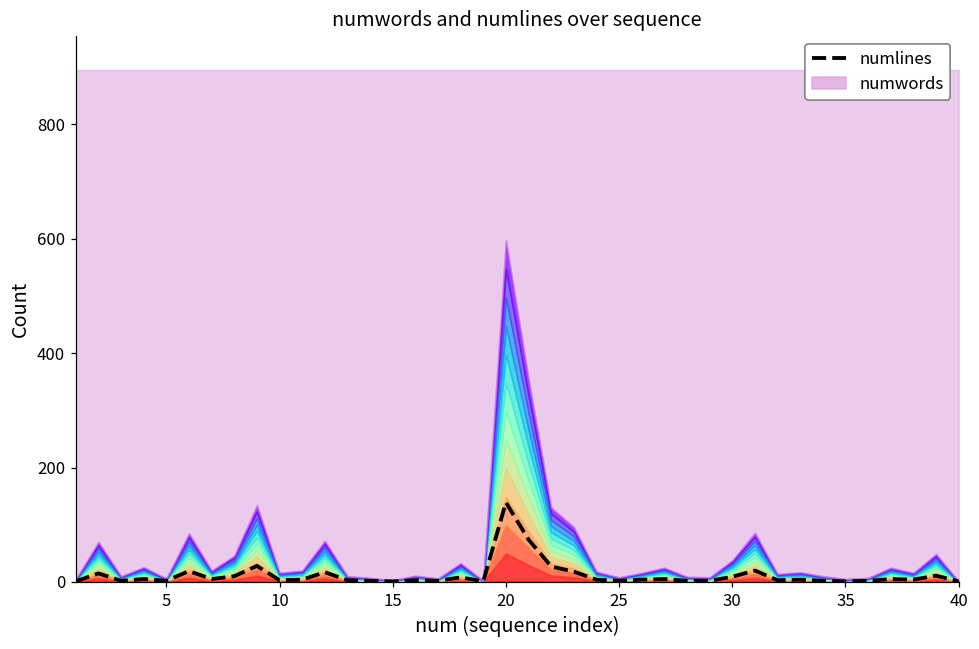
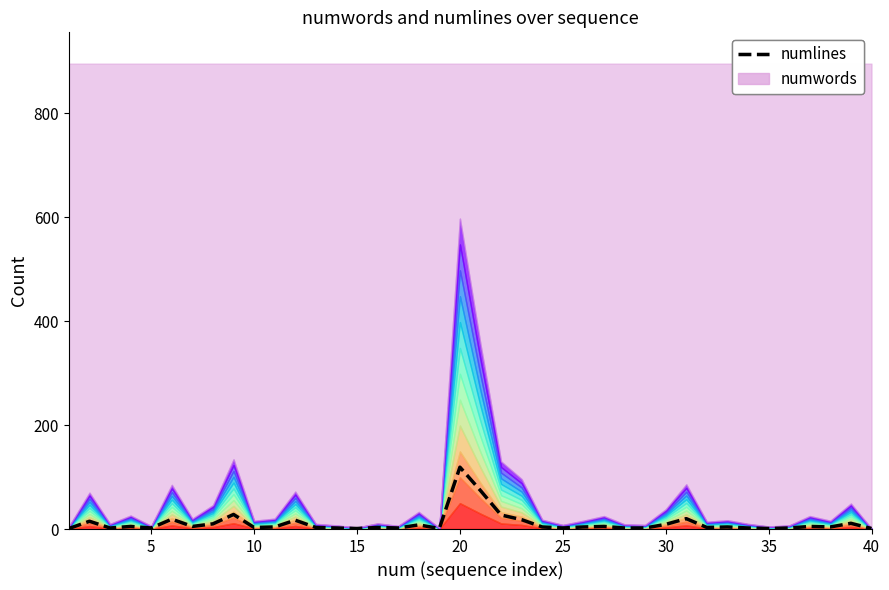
numlines, 20: 140 -> 120
